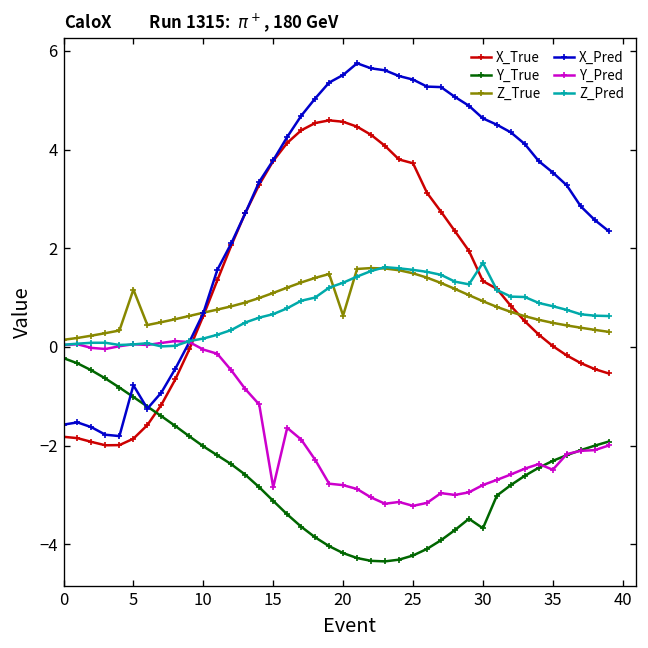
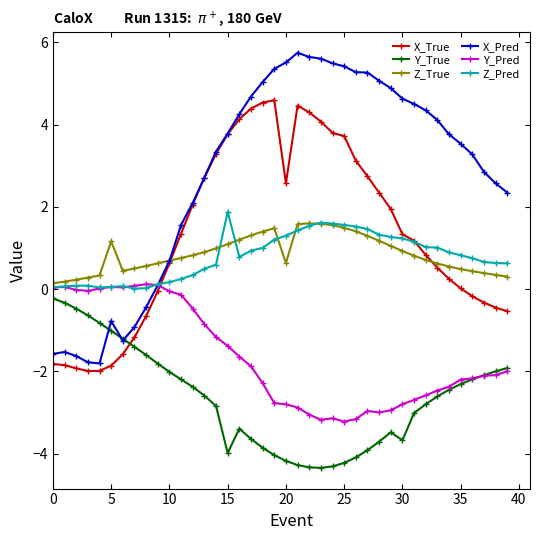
Y_True, 15: -3.1 -> -4.0
Y_Pred, 15: -2.8 -> -1.4
Z_Pred, 15: 0.7 -> 1.9
X_True, 20: 4.6 -> 2.6
Z_Pred, 30: 1.7 -> 1.2
Y_Pred, 35: -2.5 -> -2.2
